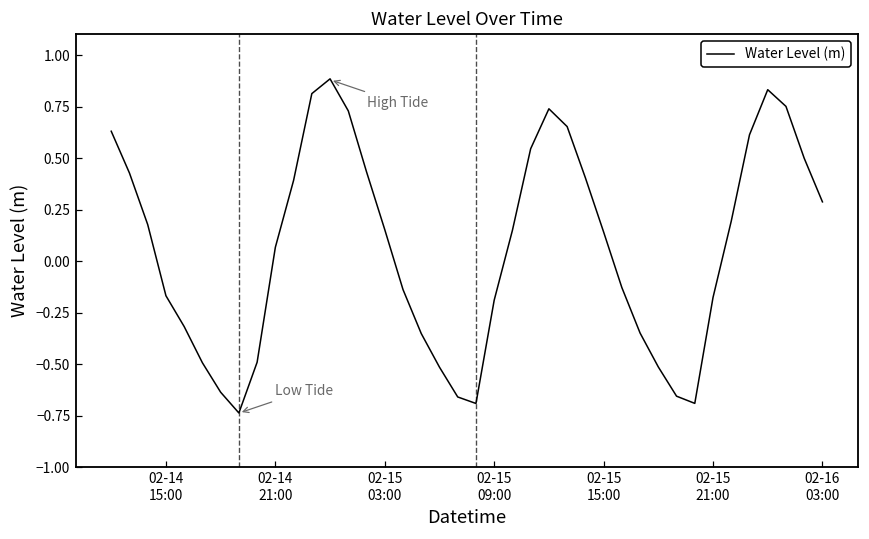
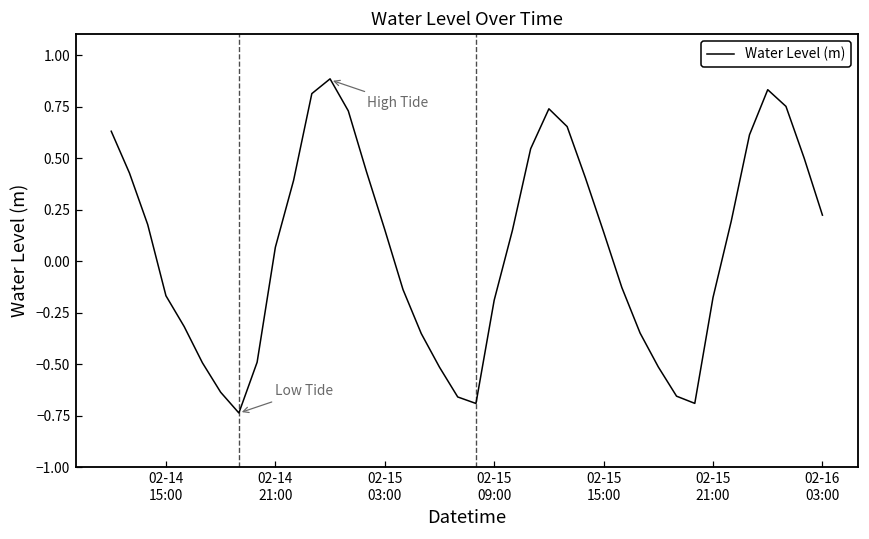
02-16 03:00: 0.29 -> 0.22
